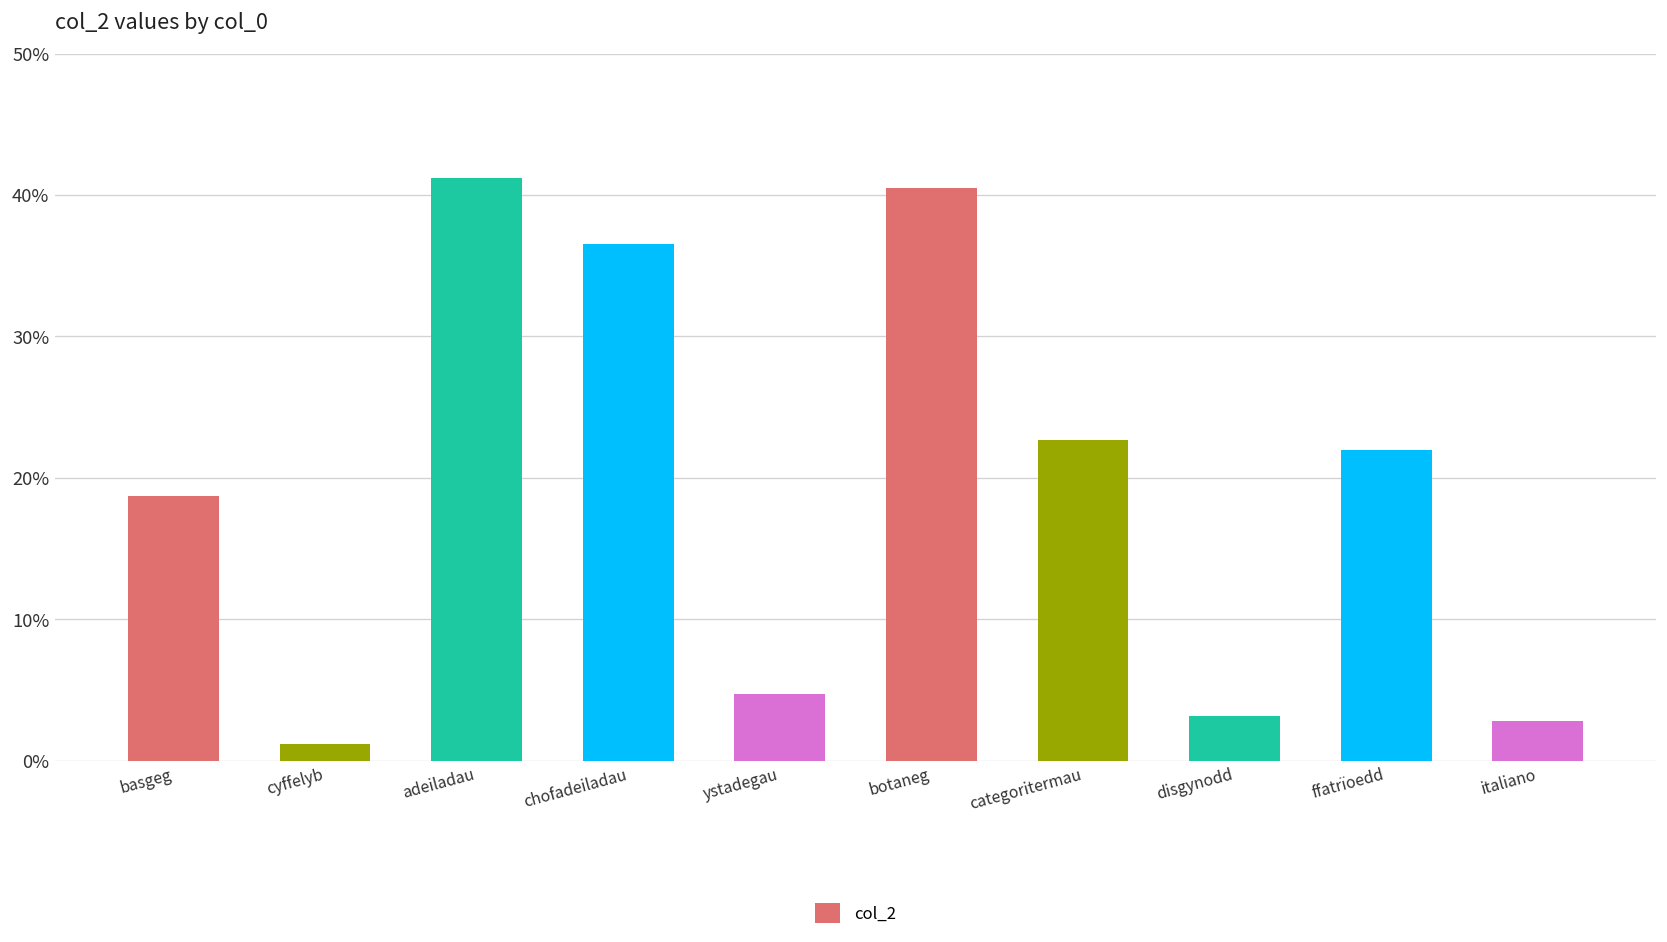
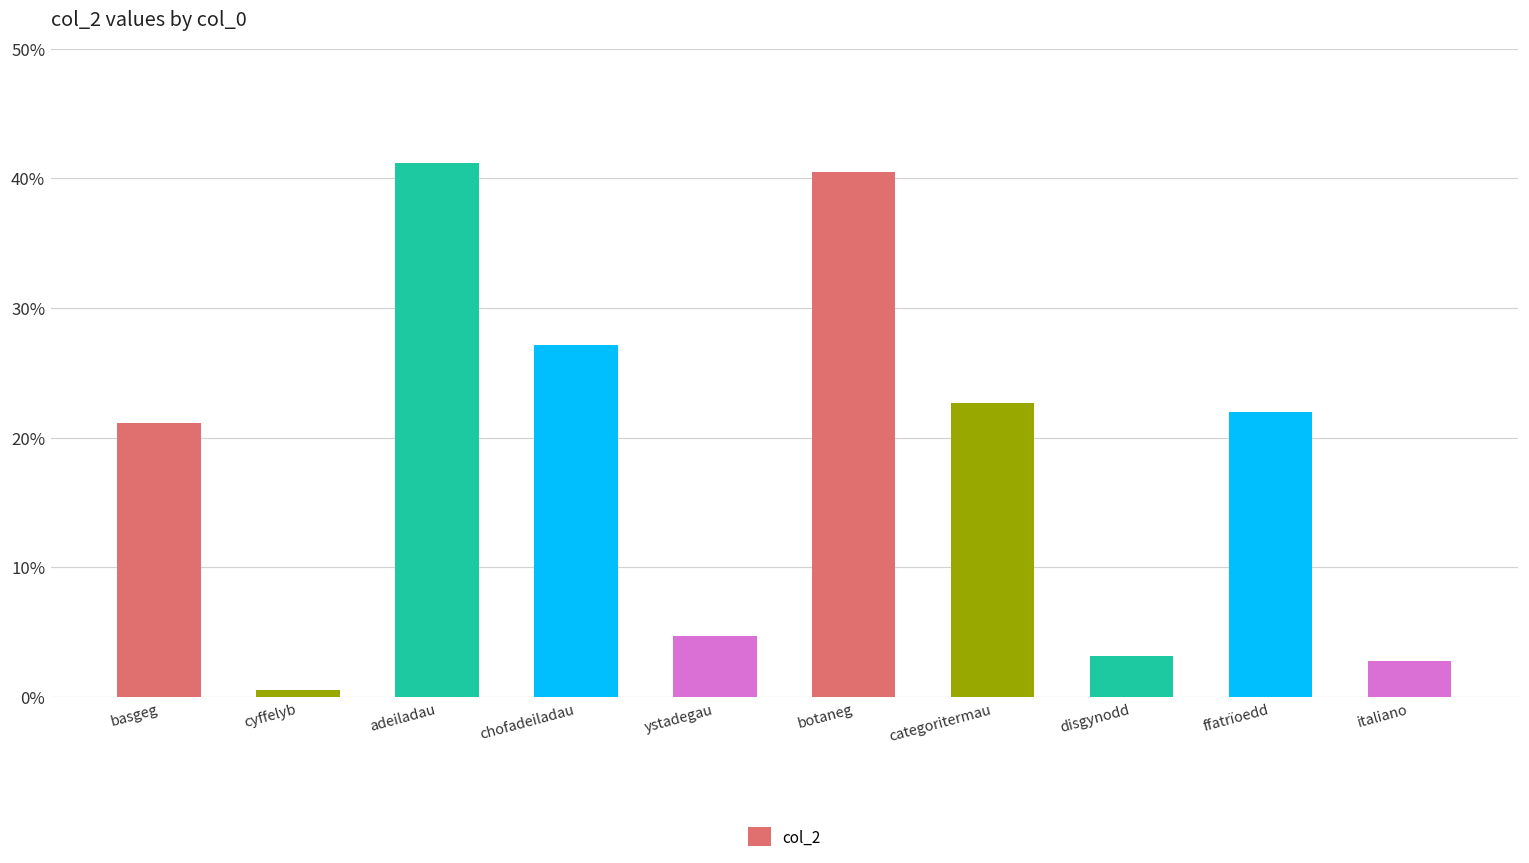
basgeg: 18.7% -> 21.2%
cyffelyb: 1.2% -> 0.5%
chofadeiladau: 36.5% -> 27.1%
